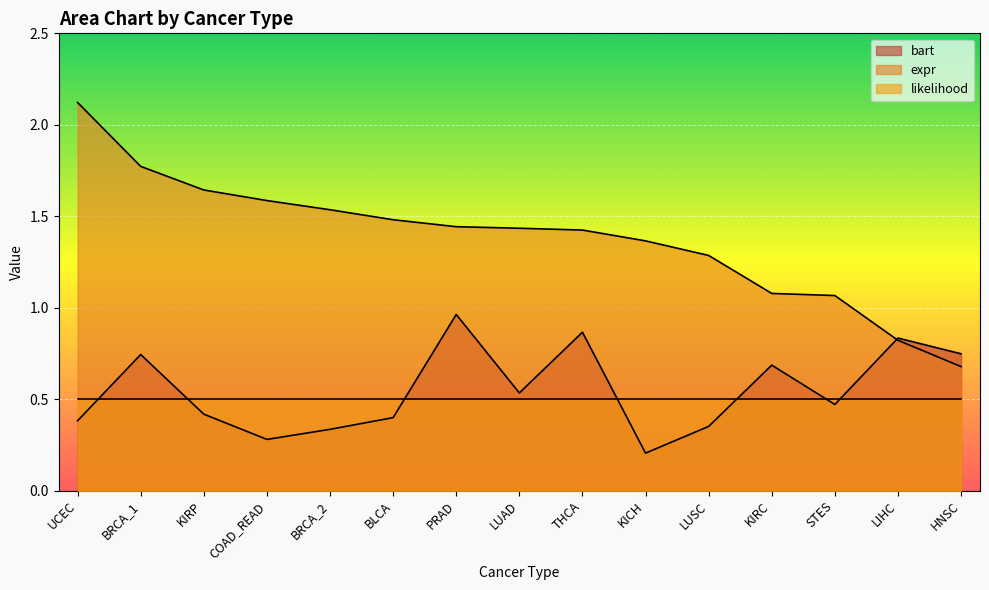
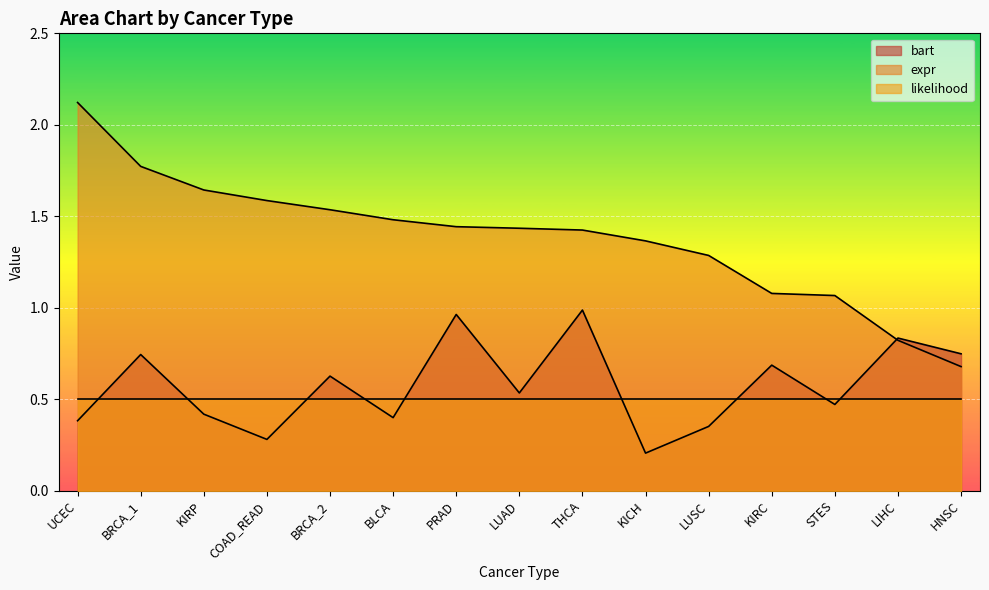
bart, BRCA_2: 0.34 -> 0.63
bart, THCA: 0.87 -> 0.99
